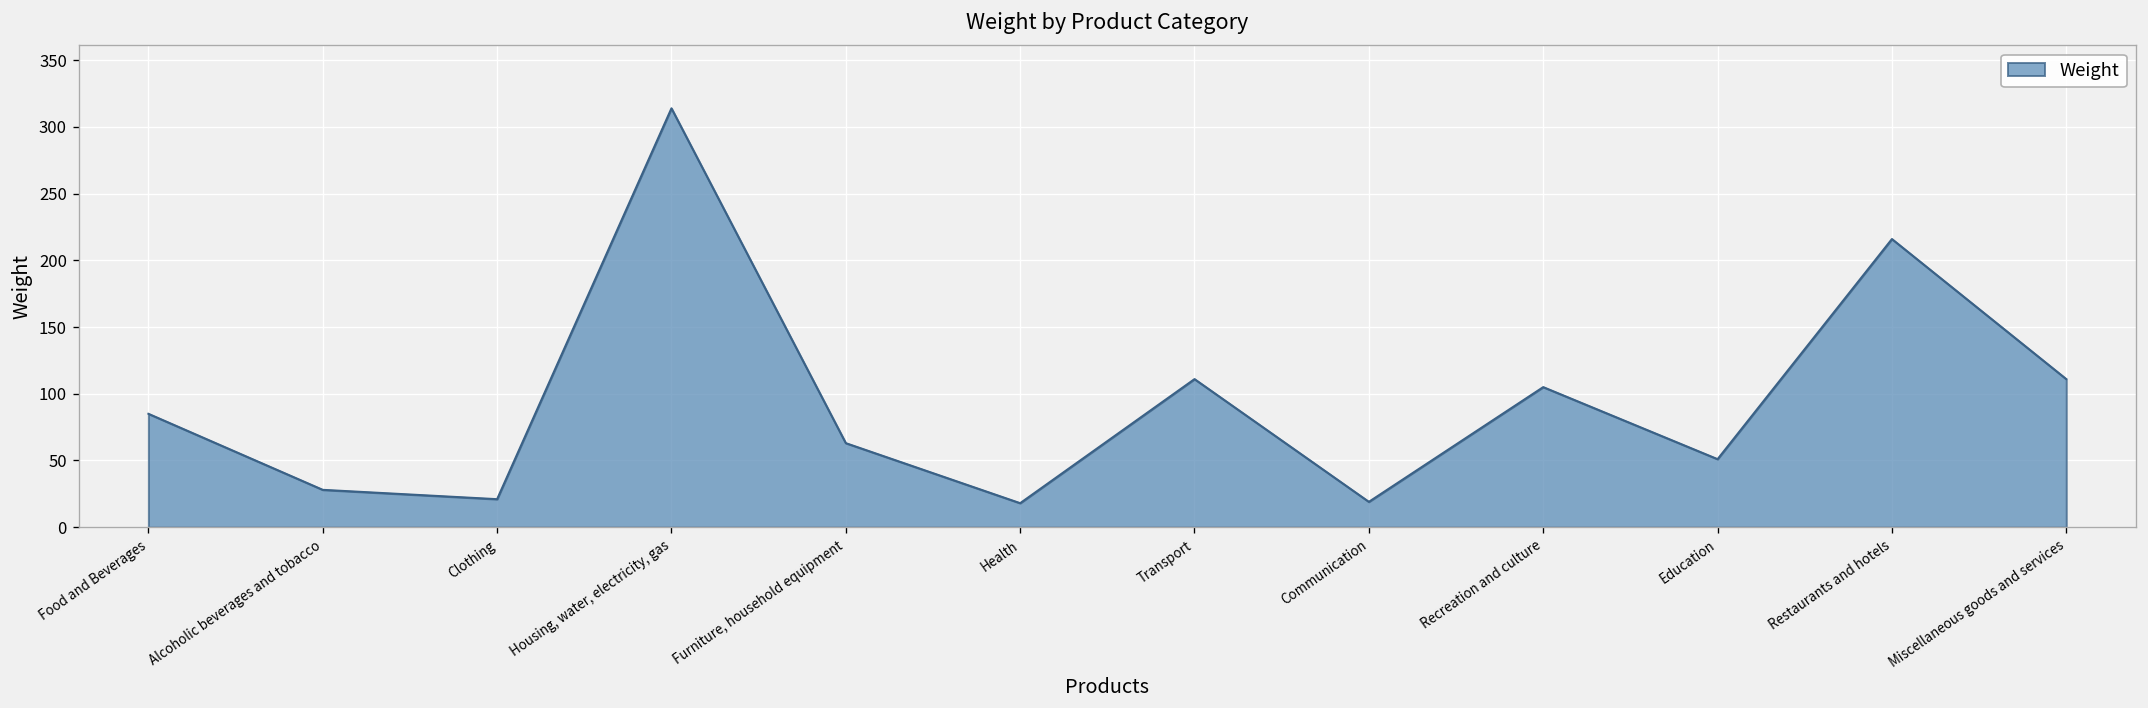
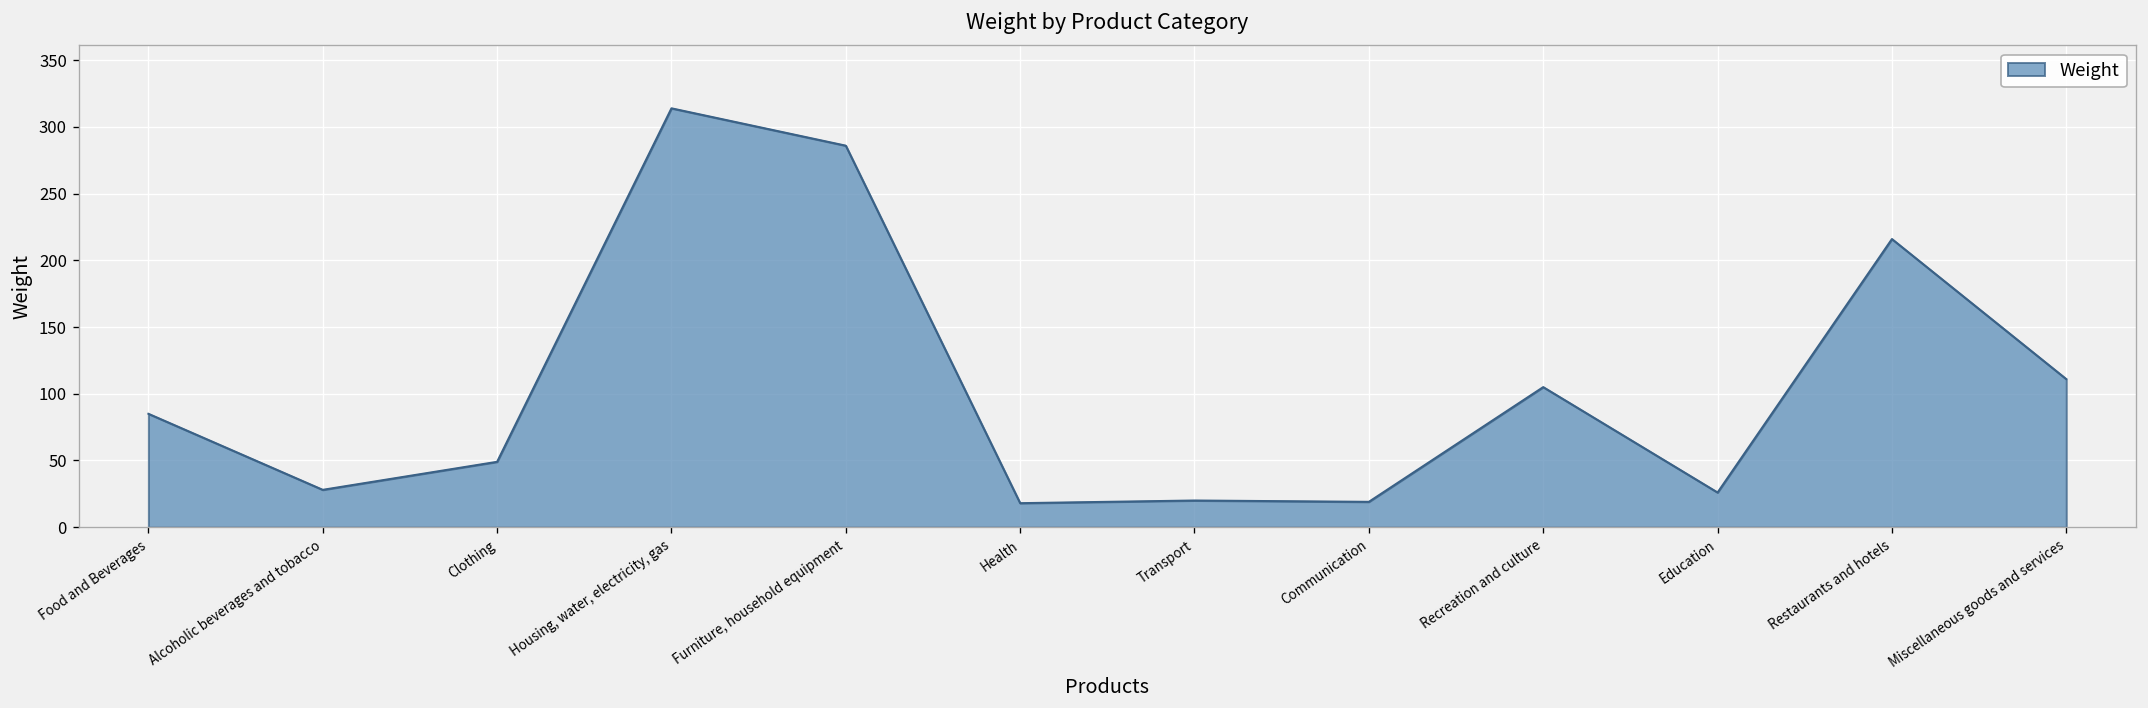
Clothing: 21 -> 49
Furniture, household equipment: 63 -> 286
Transport: 111 -> 20
Education: 51 -> 26
